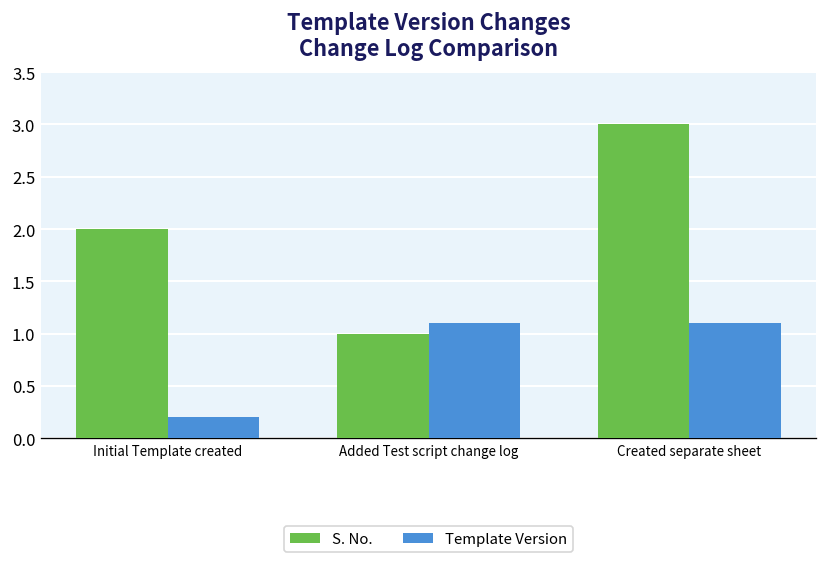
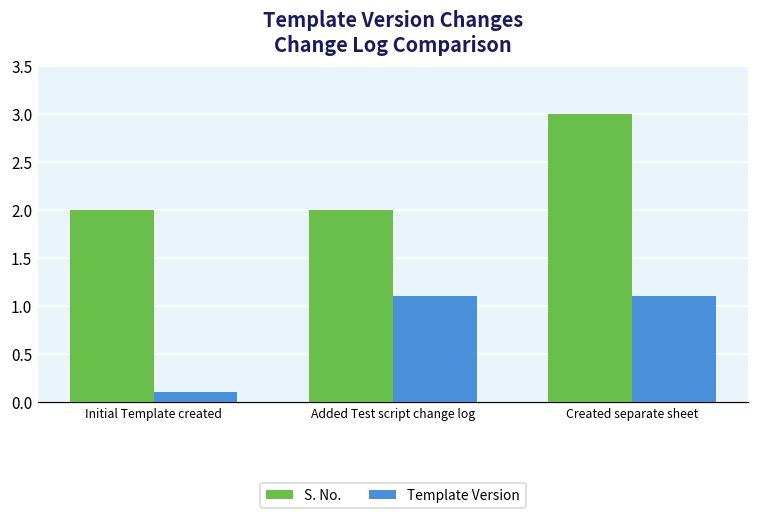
Template Version, Initial Template created: 0.2 -> 0.1
S. No., Added Test script change log: 1 -> 2
